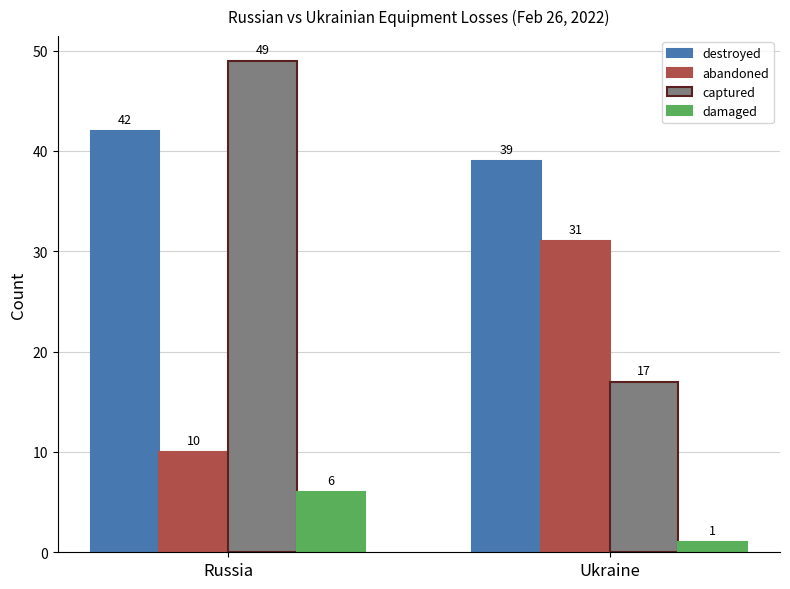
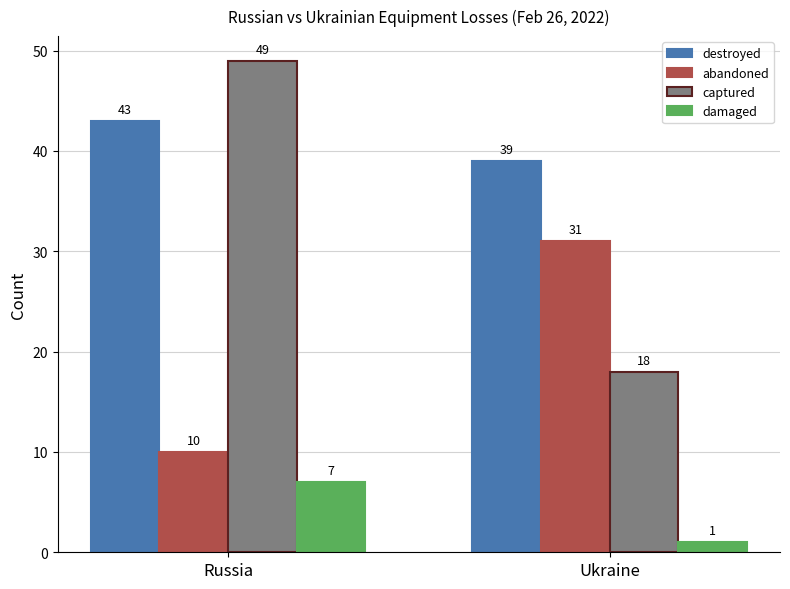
destroyed, Russia: 42 -> 43
damaged, Russia: 6 -> 7
captured, Ukraine: 17 -> 18
